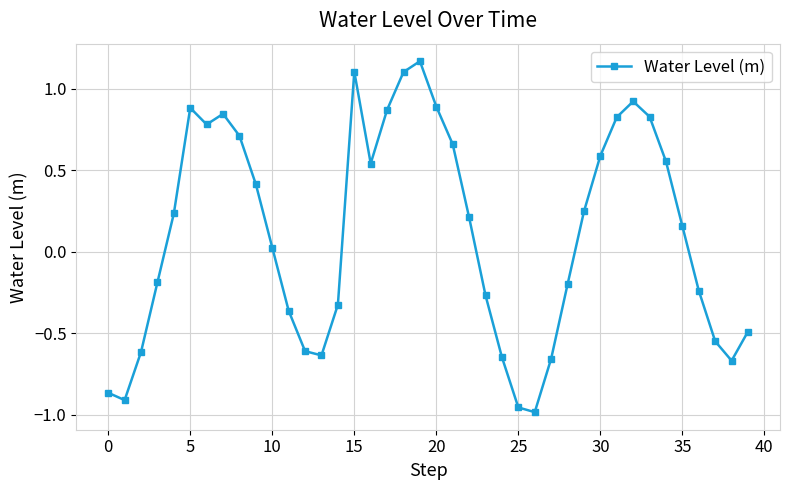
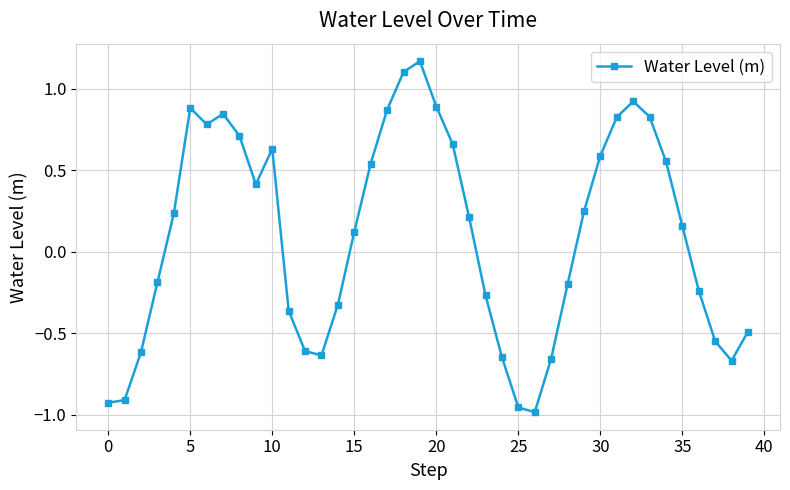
0: -0.86 -> -0.92
10: 0.03 -> 0.63
15: 1.11 -> 0.12
